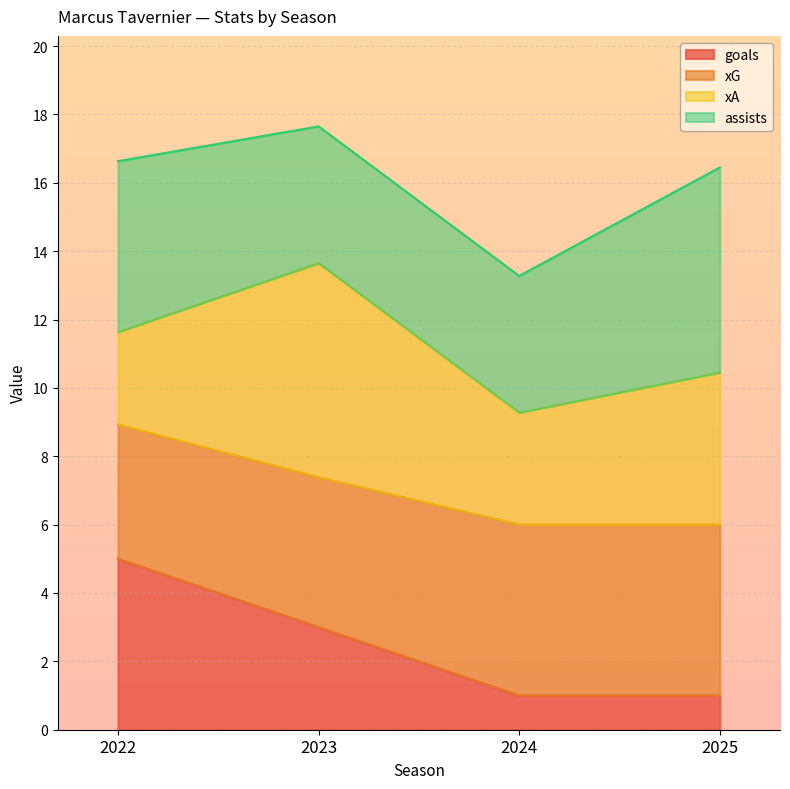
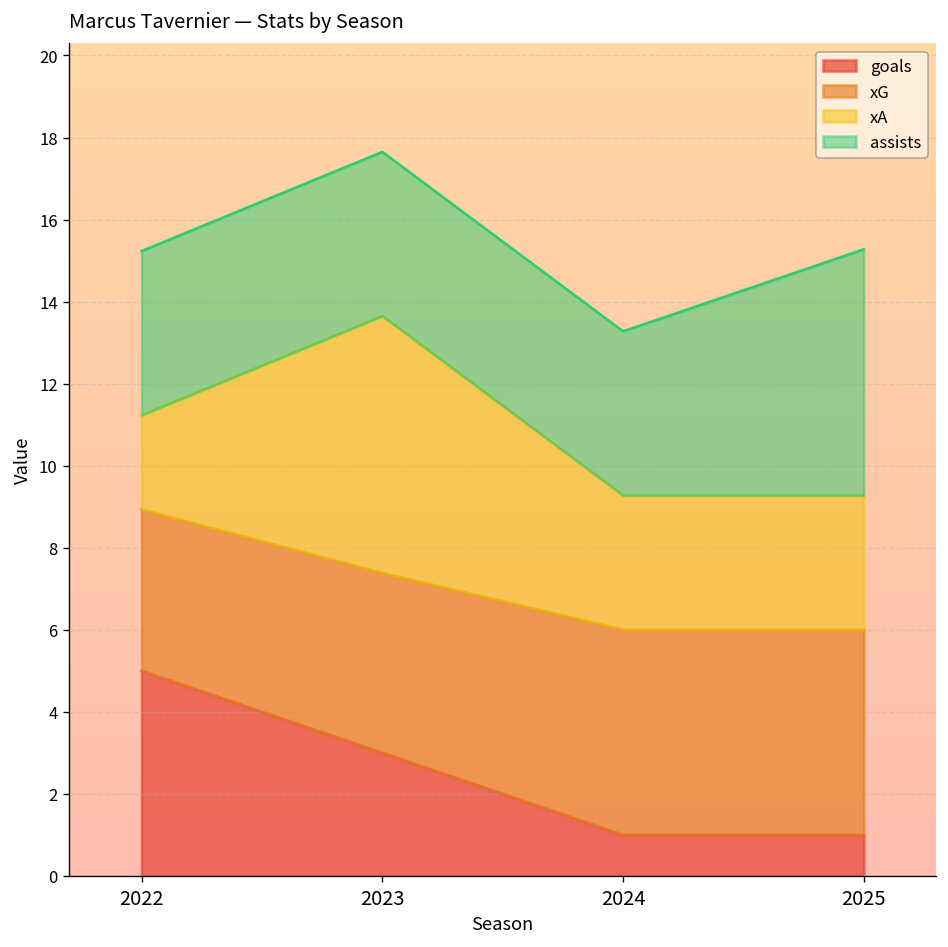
xA, 2022: 2.7 -> 2.3
assists, 2022: 5 -> 4
xA, 2025: 4.4 -> 3.3
